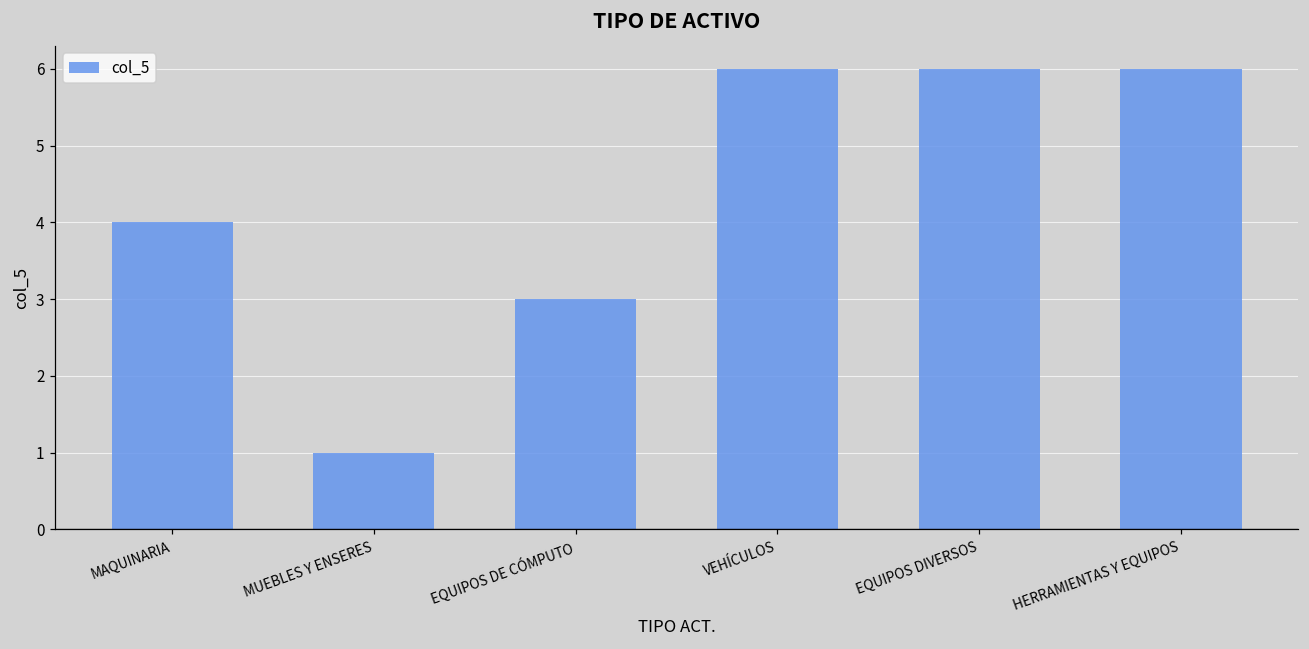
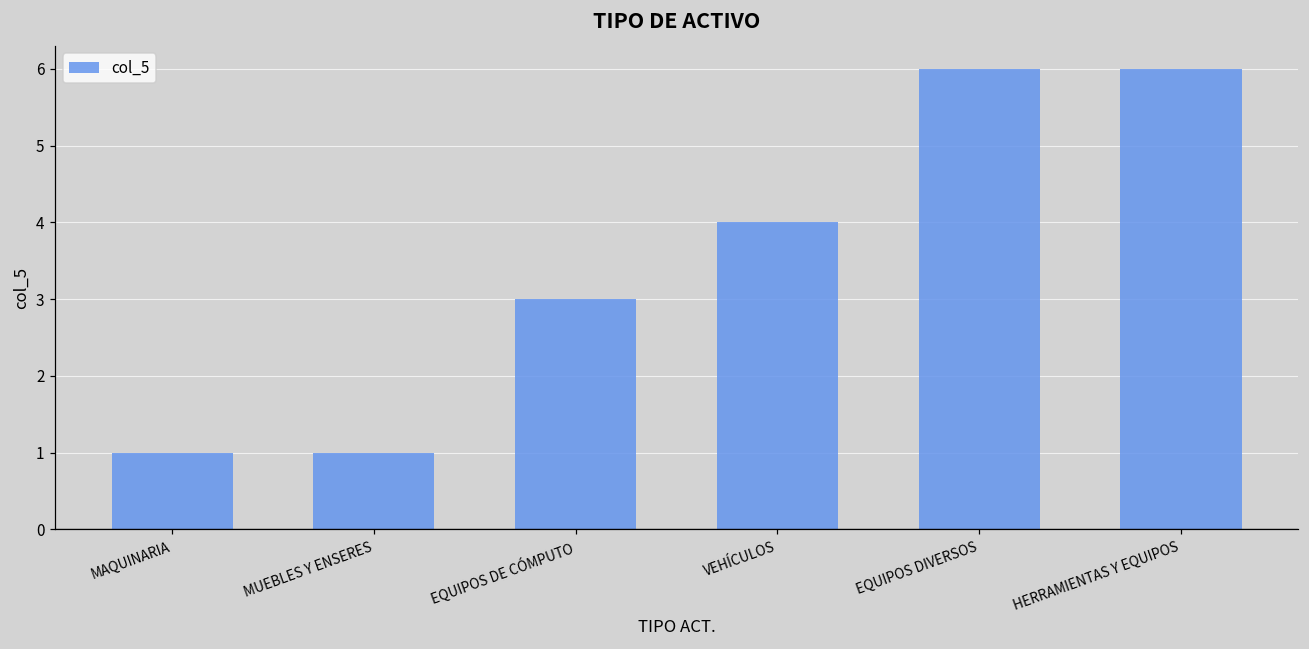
MAQUINARIA: 4 -> 1
VEHÍCULOS: 6 -> 4
